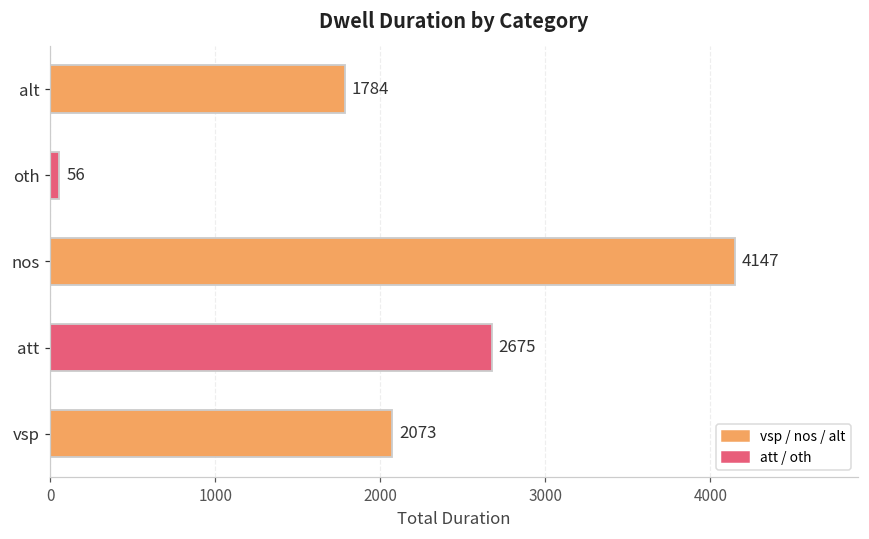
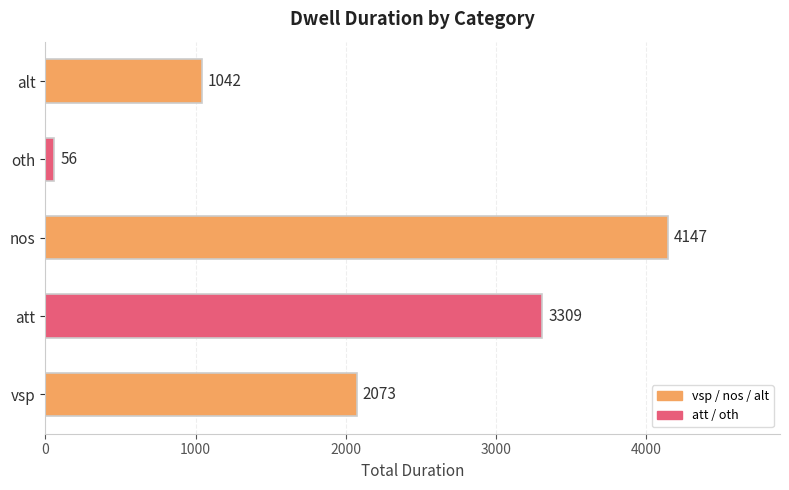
alt: 1784 -> 1042
att: 2675 -> 3309
